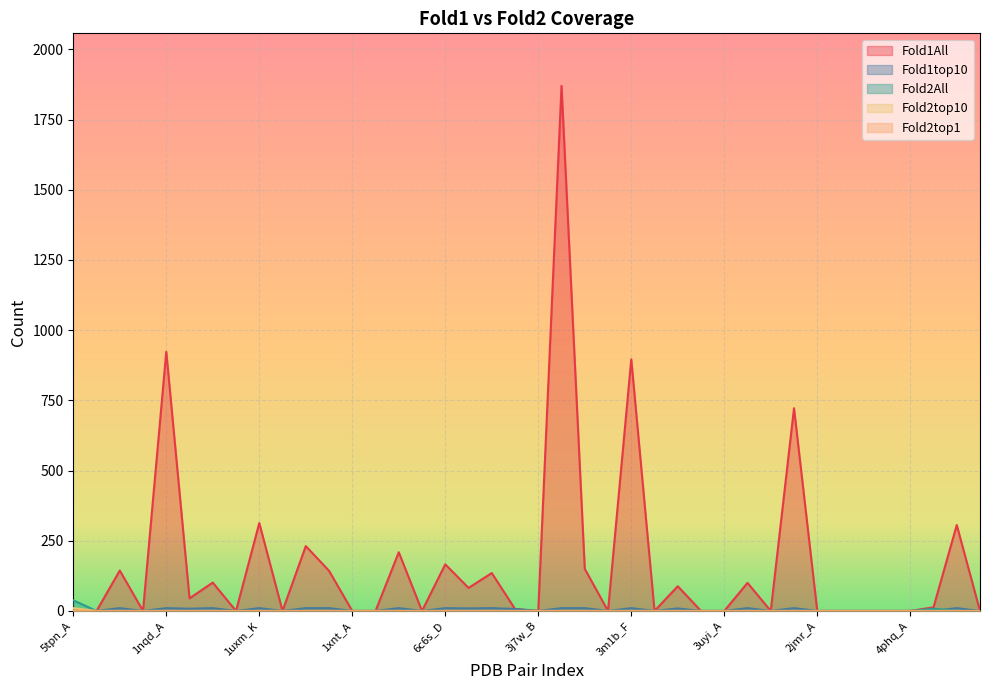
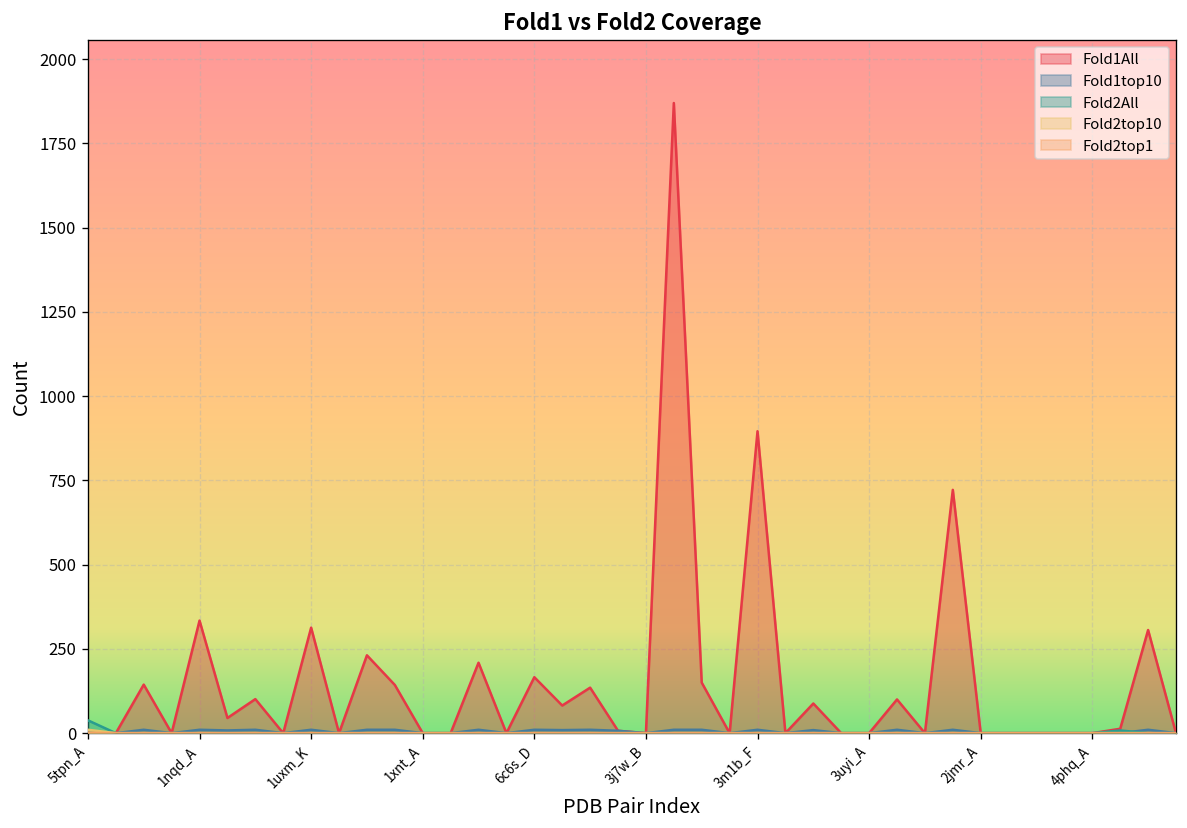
Fold1All, 1nqd_A: 920 -> 330
